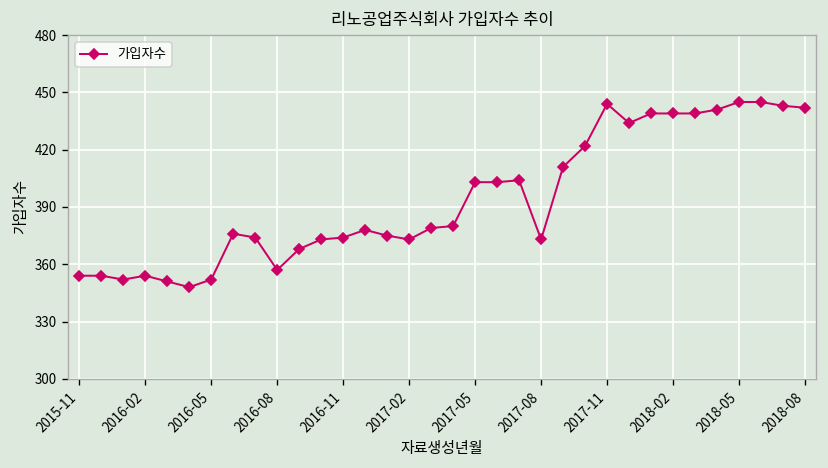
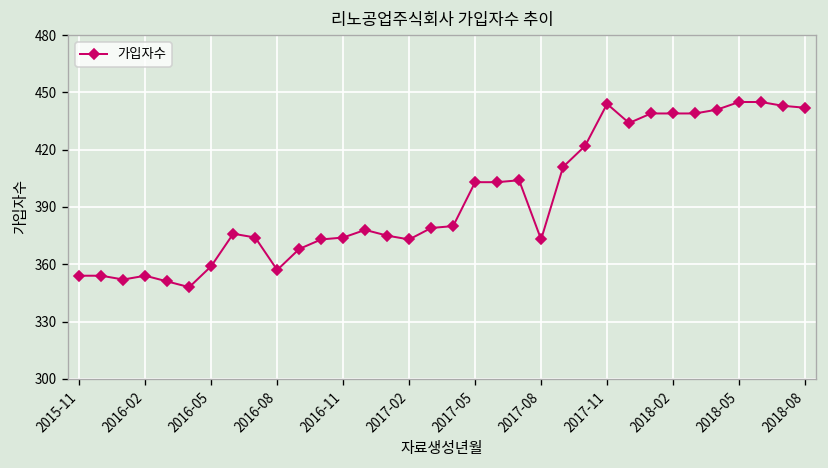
2016-05: 352 -> 359
